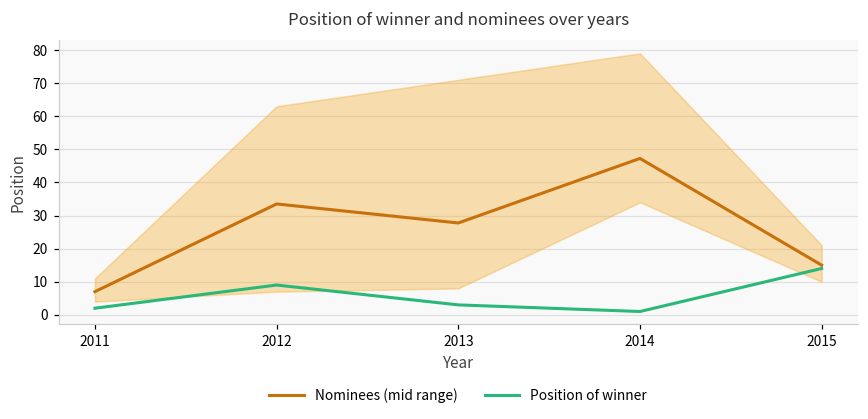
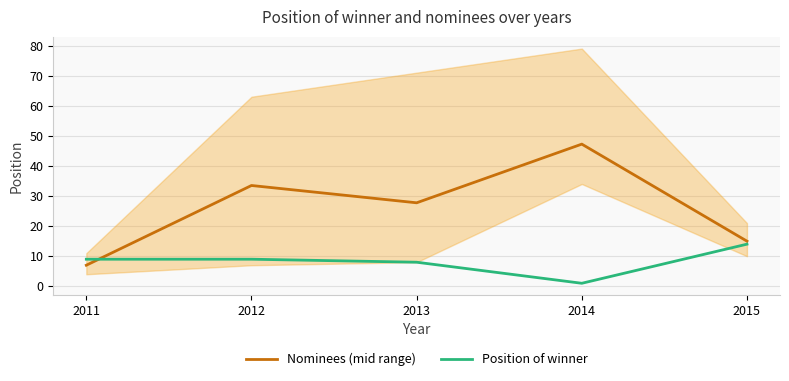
Position of winner, 2011: 2 -> 9
Position of winner, 2013: 3 -> 8
